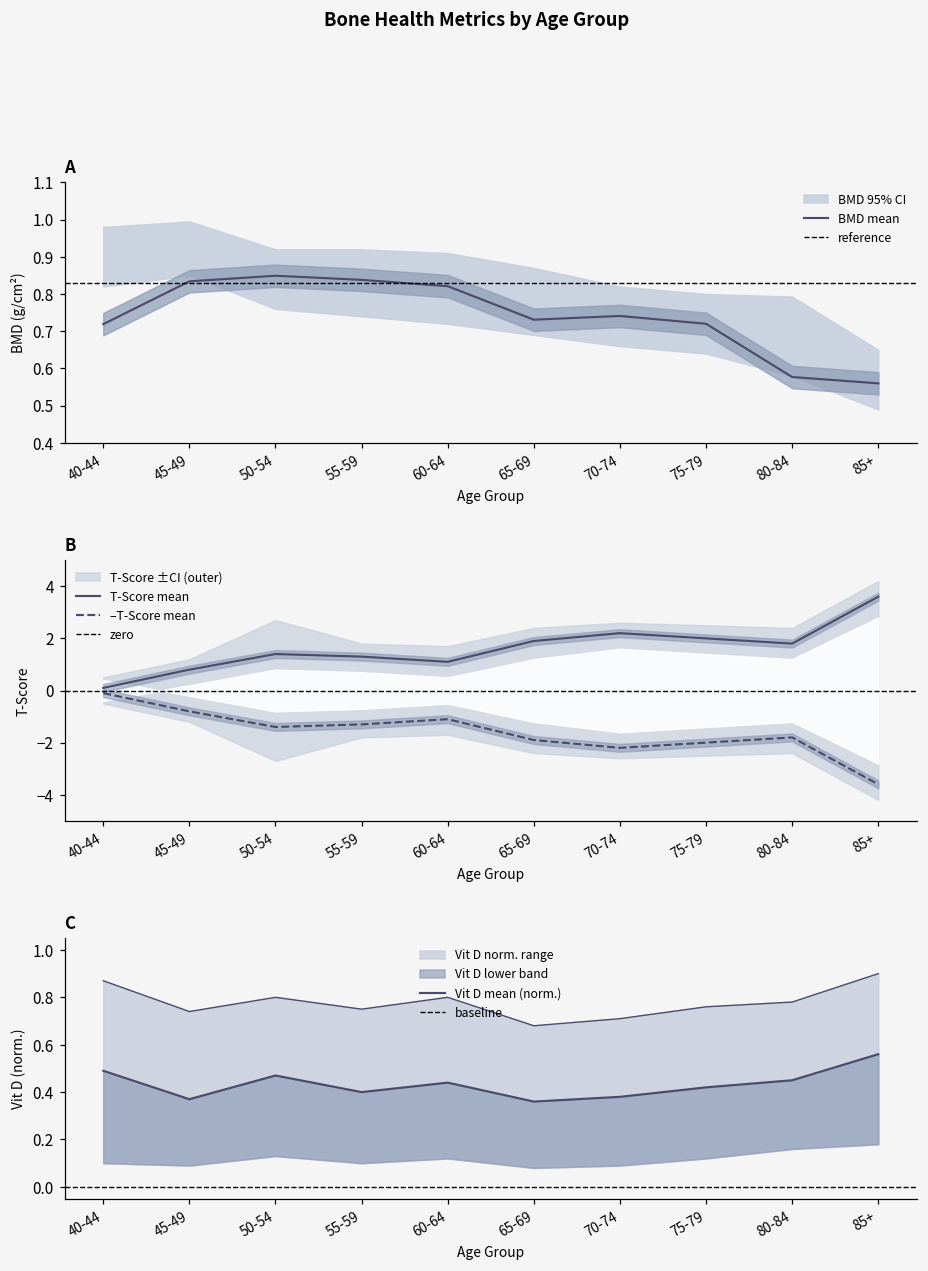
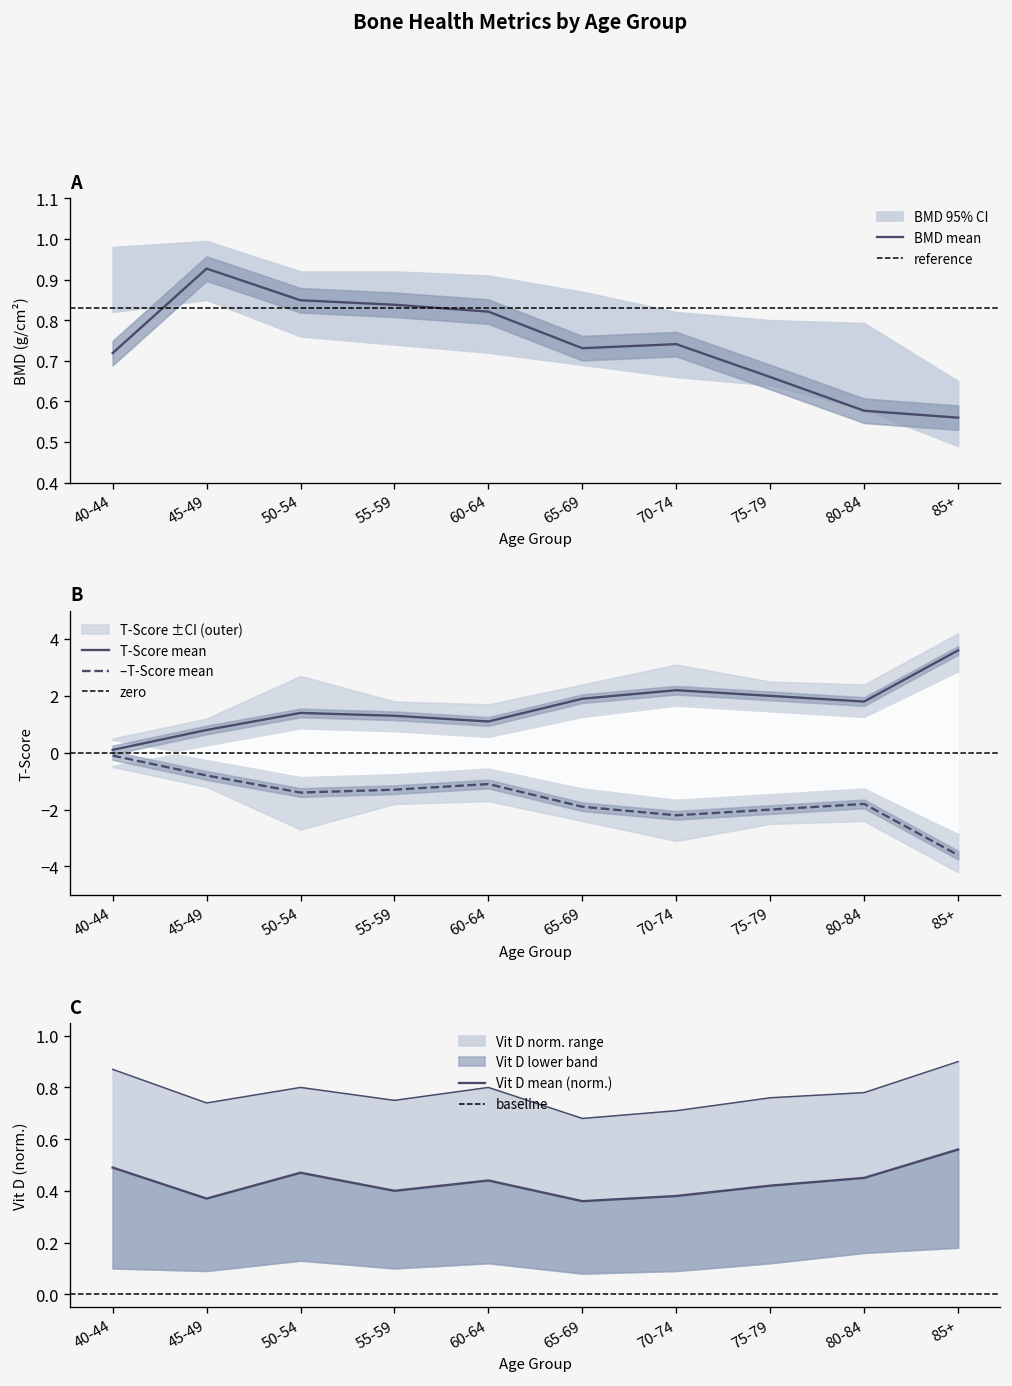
A, BMD mean, 45-49: 0.83 -> 0.93
A, BMD mean, 75-79: 0.72 -> 0.66
B, T-Score ±CI (outer), 70-74: 2.6 -> 3.1
